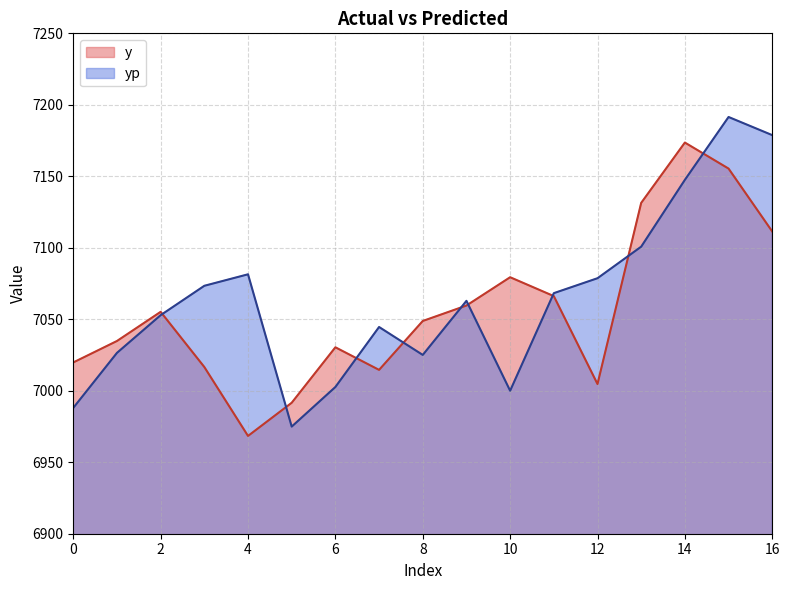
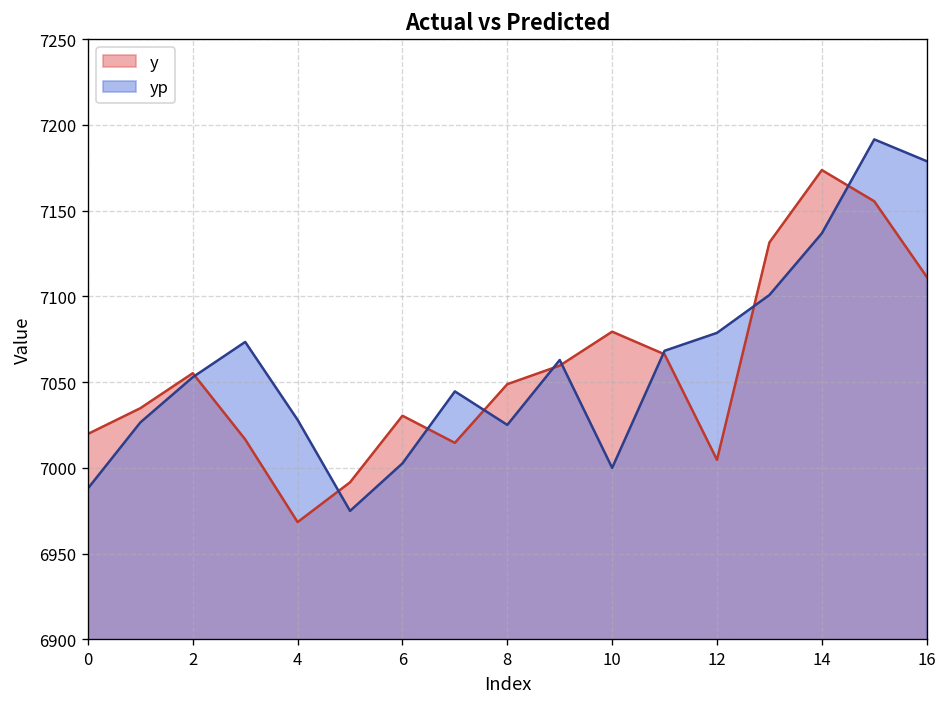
yp, 4: 7081 -> 7028
yp, 14: 7148 -> 7137
